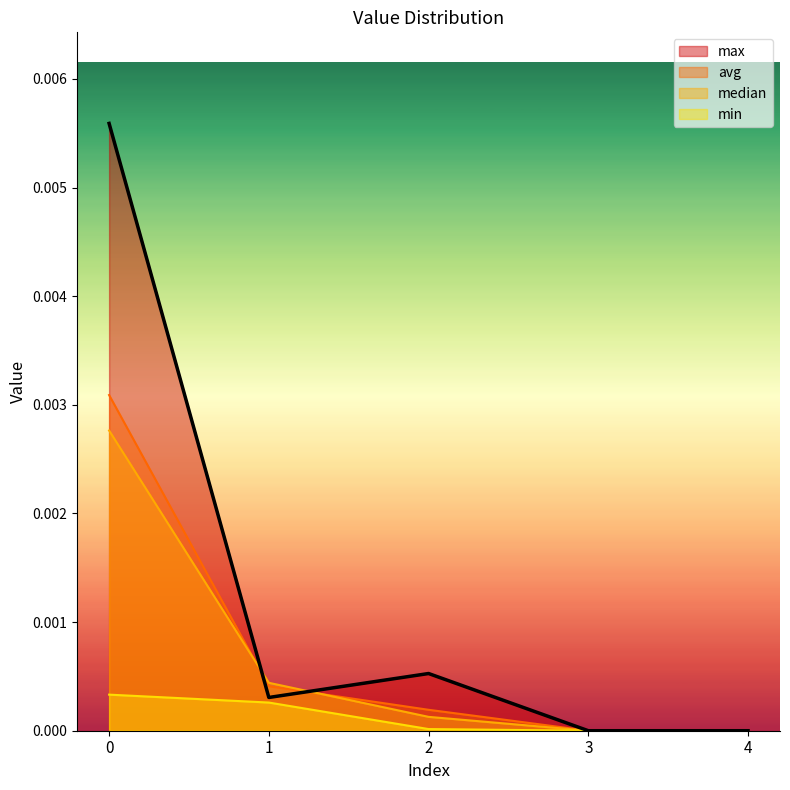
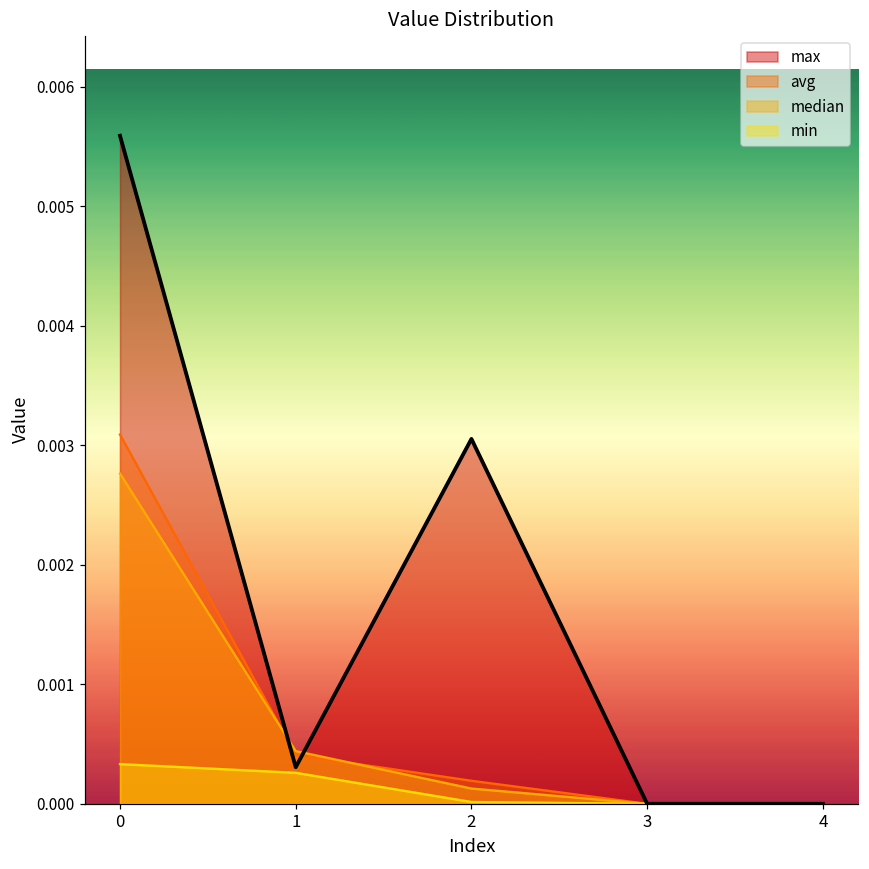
max, 2: 0.00053 -> 0.00305
